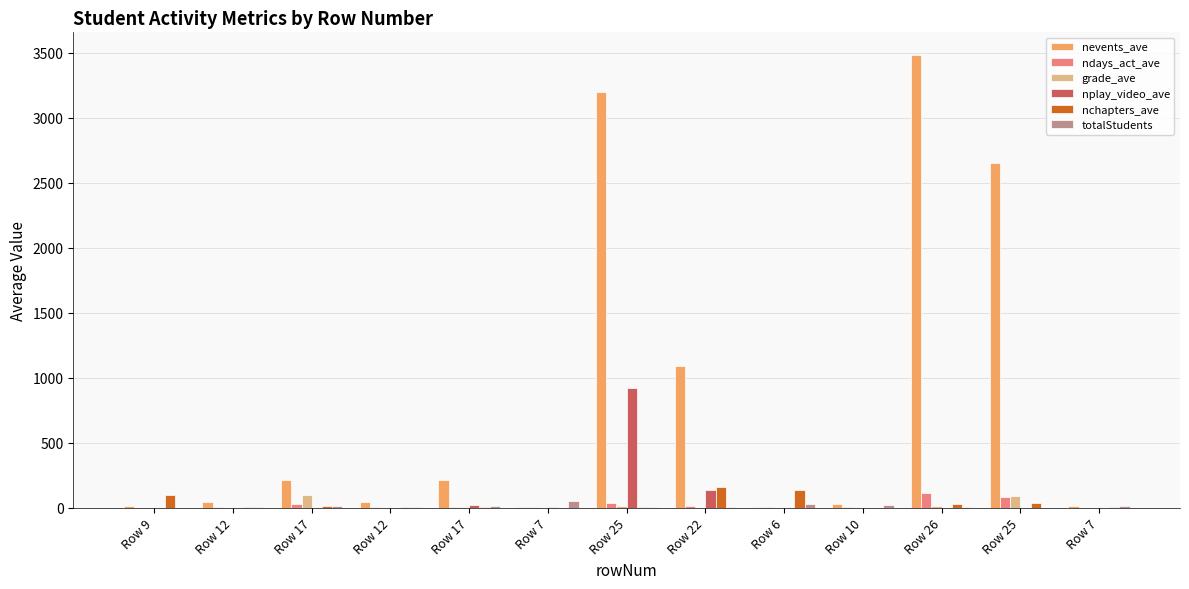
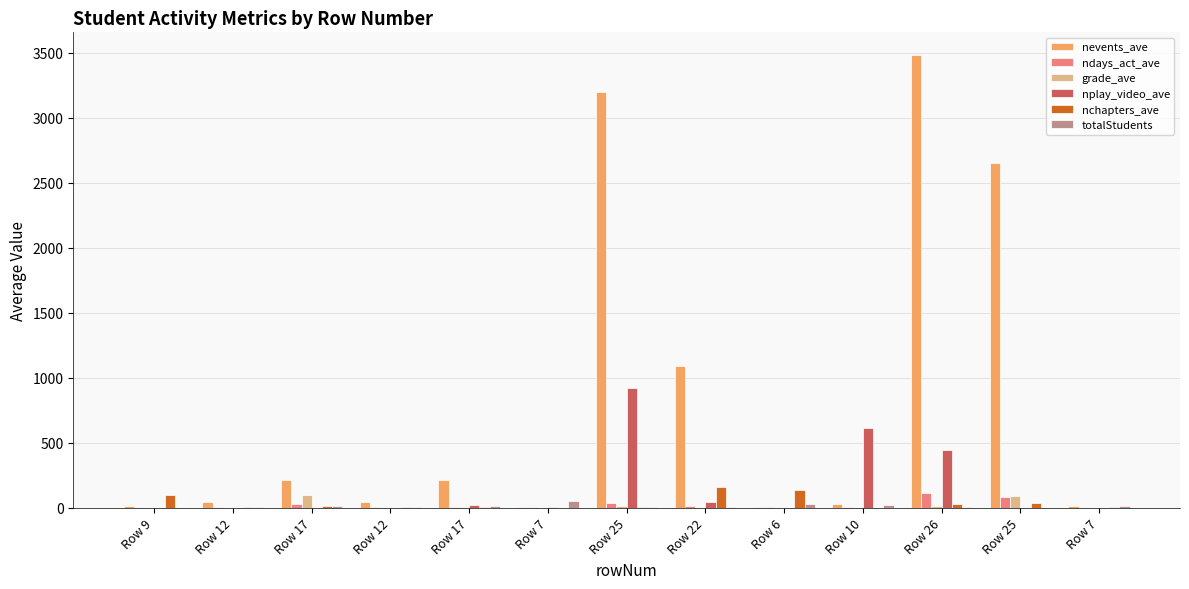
nplay_video_ave, Row 22: 140 -> 40
nplay_video_ave, Row 10: 0 -> 610
nplay_video_ave, Row 26: 0 -> 440
